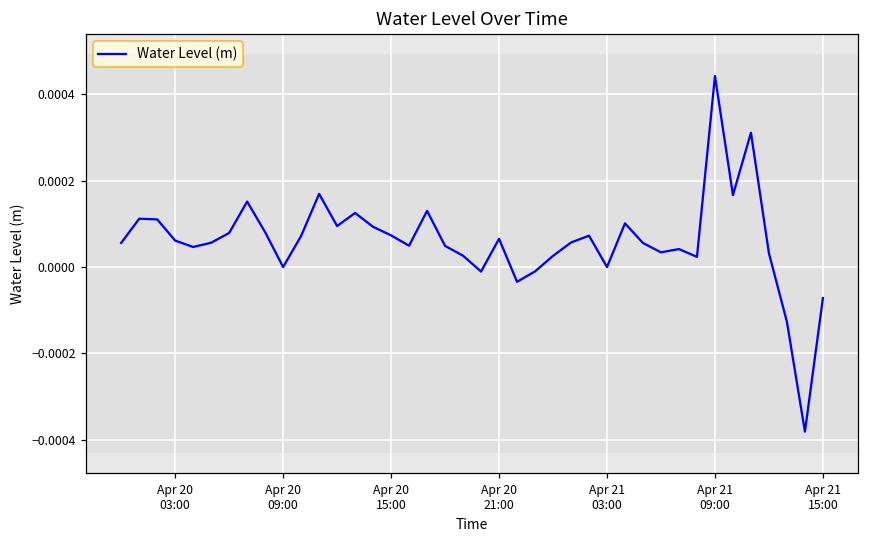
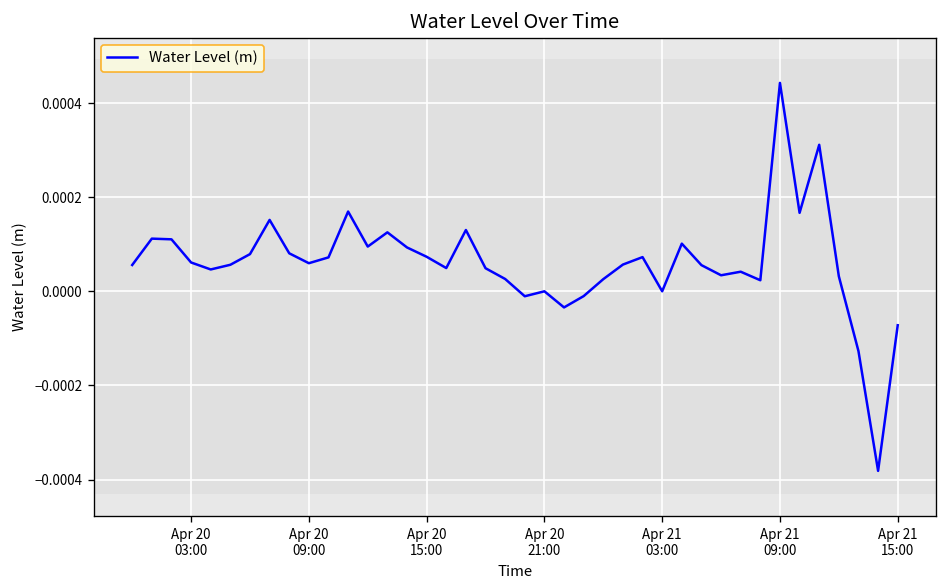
Apr 20 09:00: 0.0000 -> 0.0001
Apr 20 21:00: 0.0001 -> 0.0000
